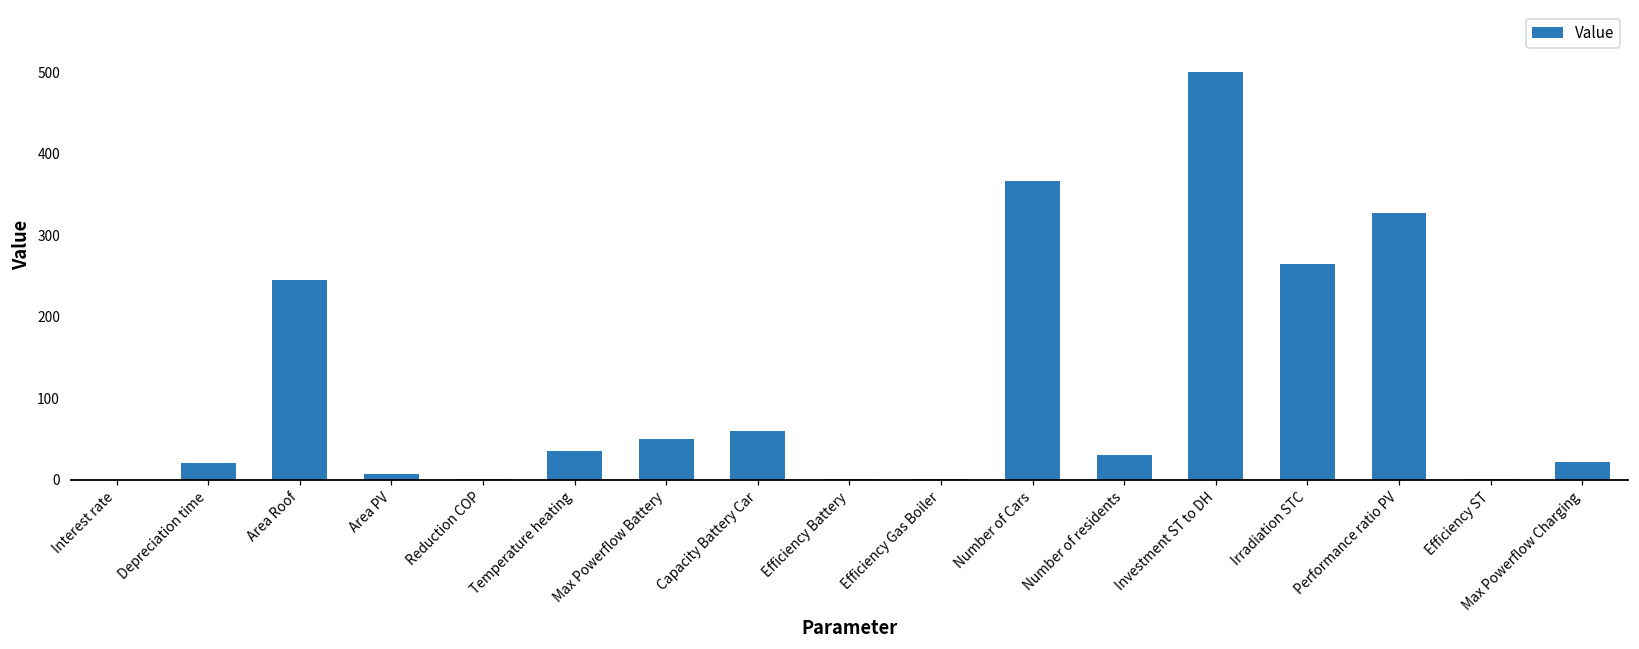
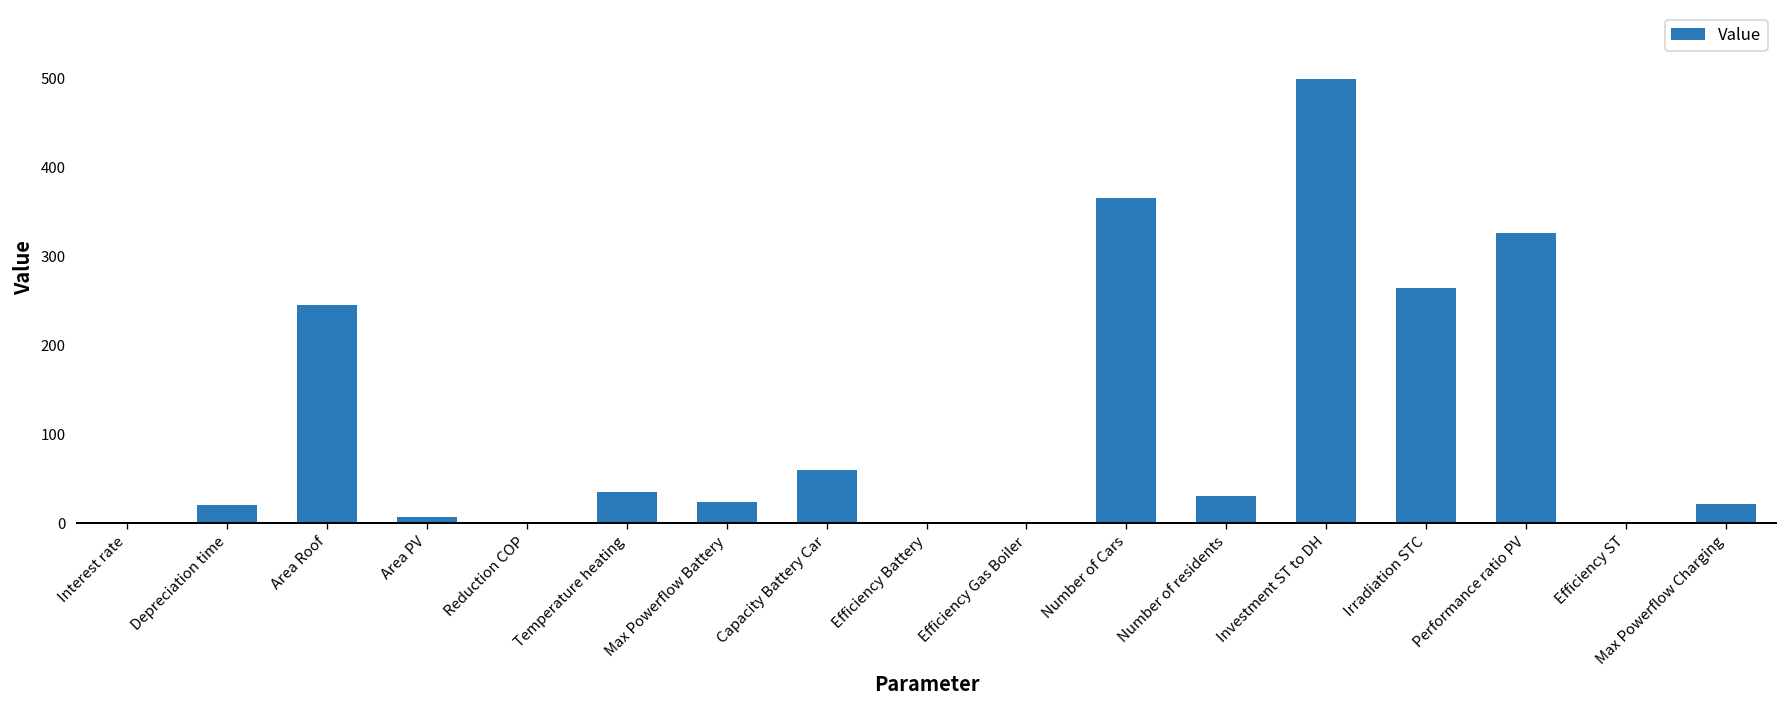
Max Powerflow Battery: 50 -> 20
